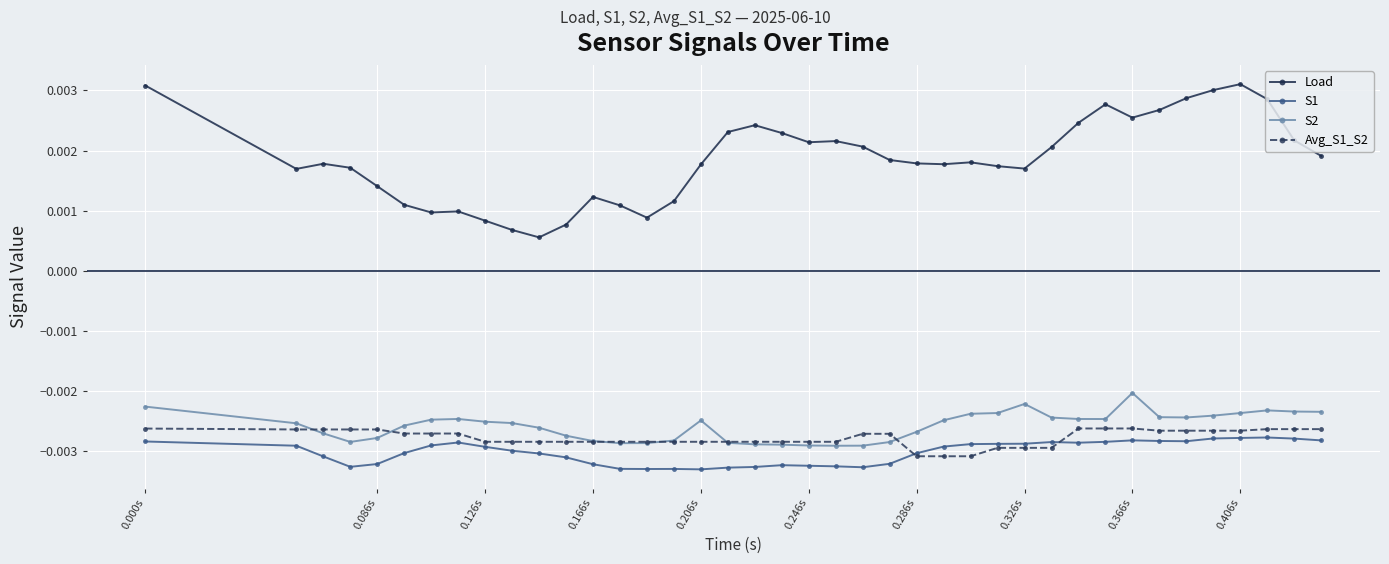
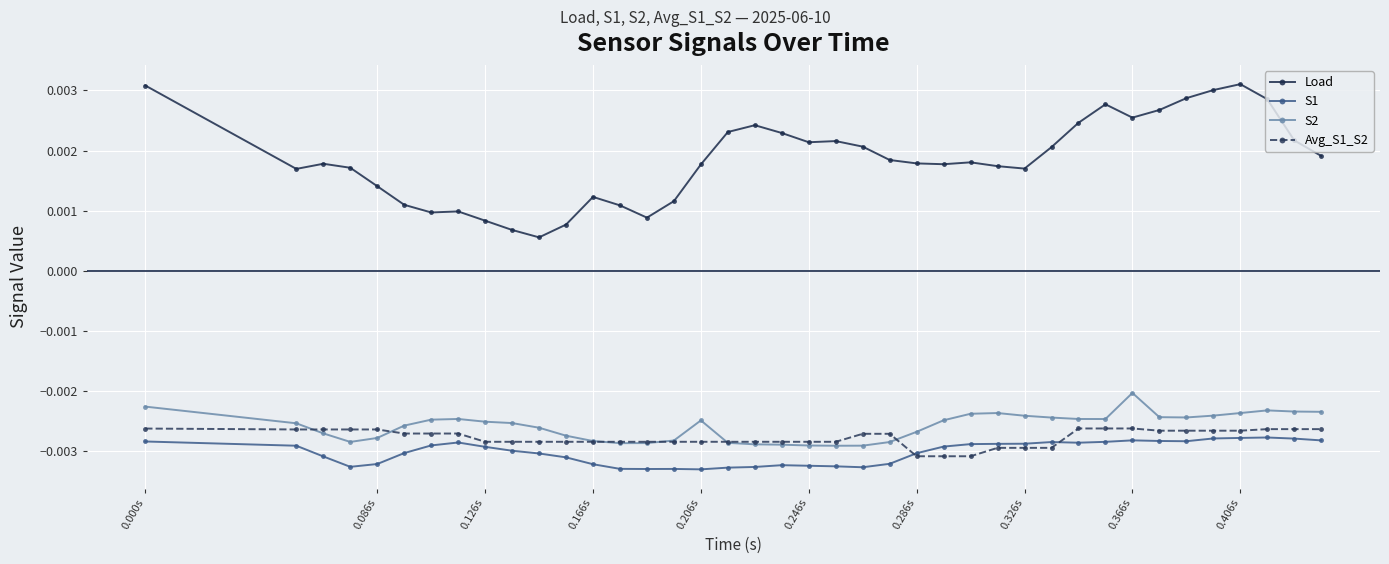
S2, 0.326s: -0.0022 -> -0.0024
